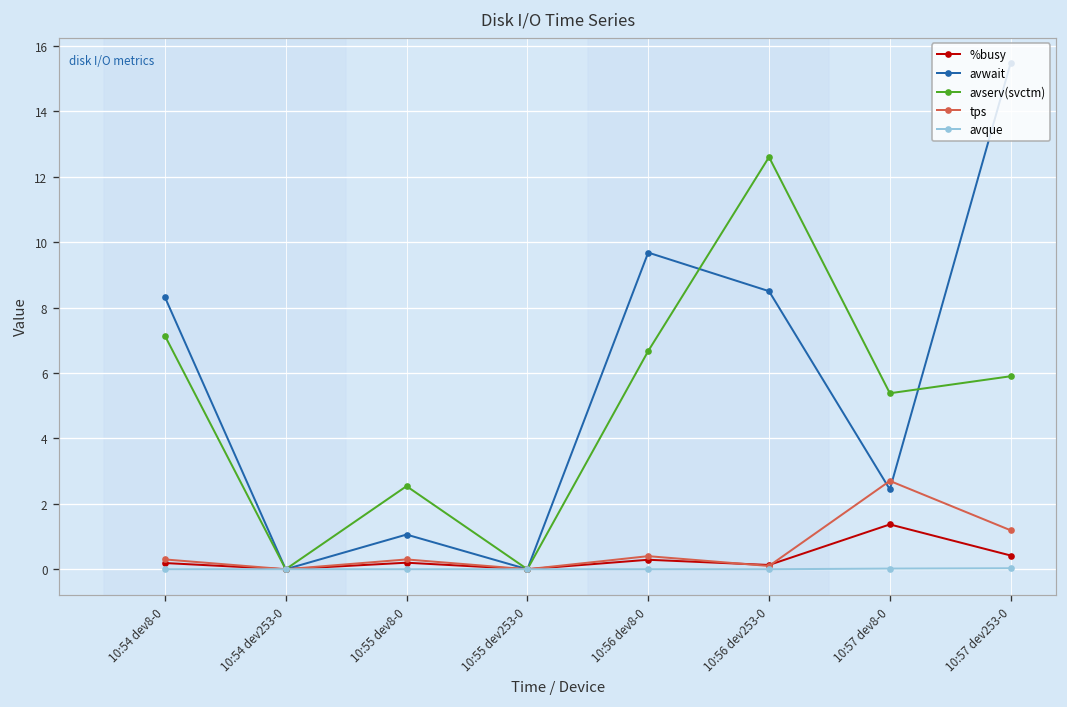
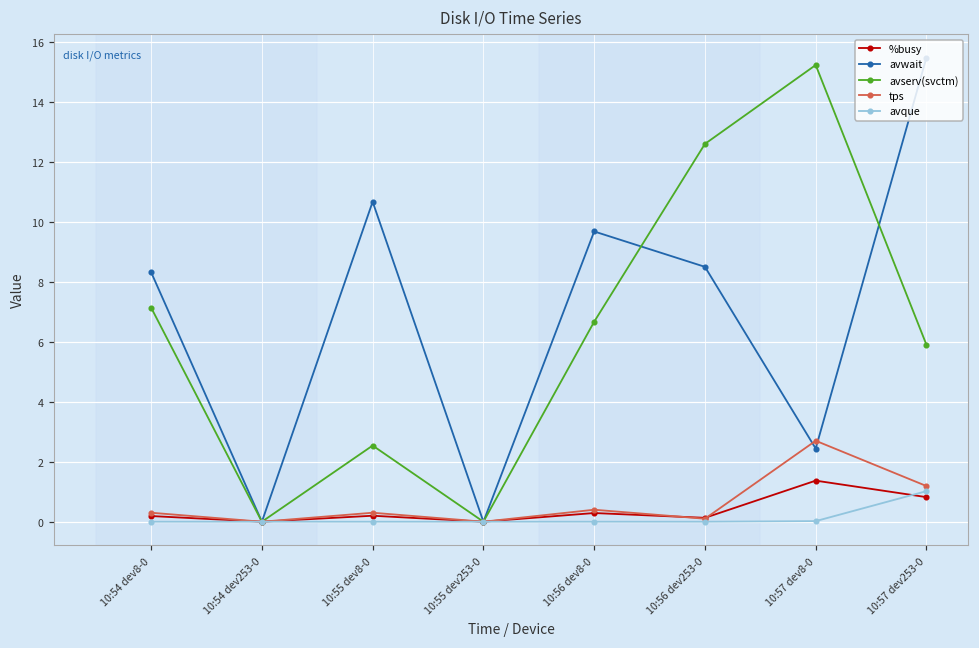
avwait, 10:55 dev8-0: 1.1 -> 10.7
avserv(svctm), 10:57 dev8-0: 5.4 -> 15.2
%busy, 10:57 dev253-0: 0.4 -> 0.8
avque, 10:57 dev253-0: 0.0 -> 1.0
